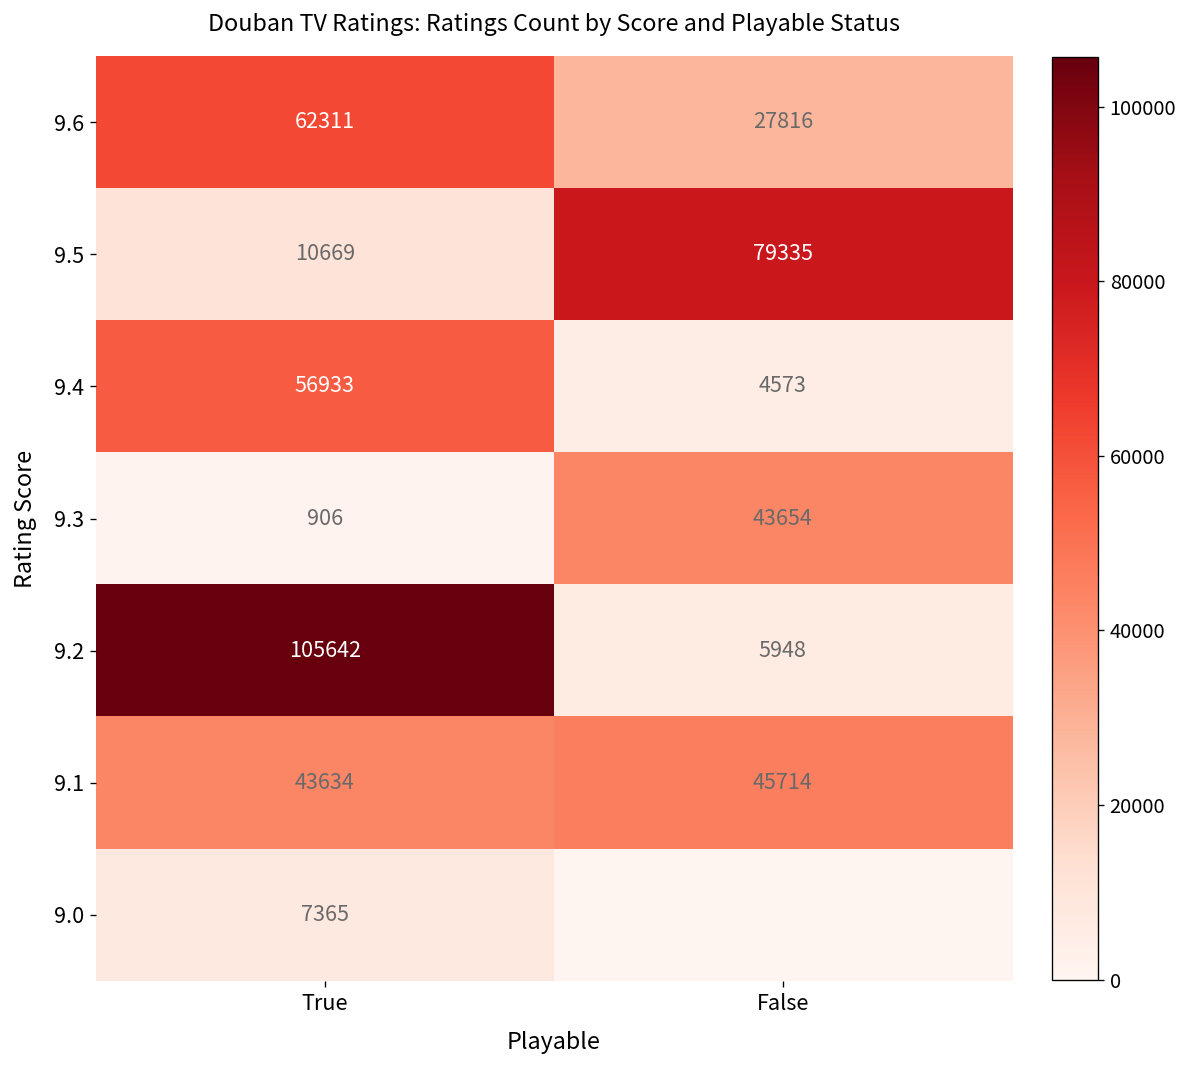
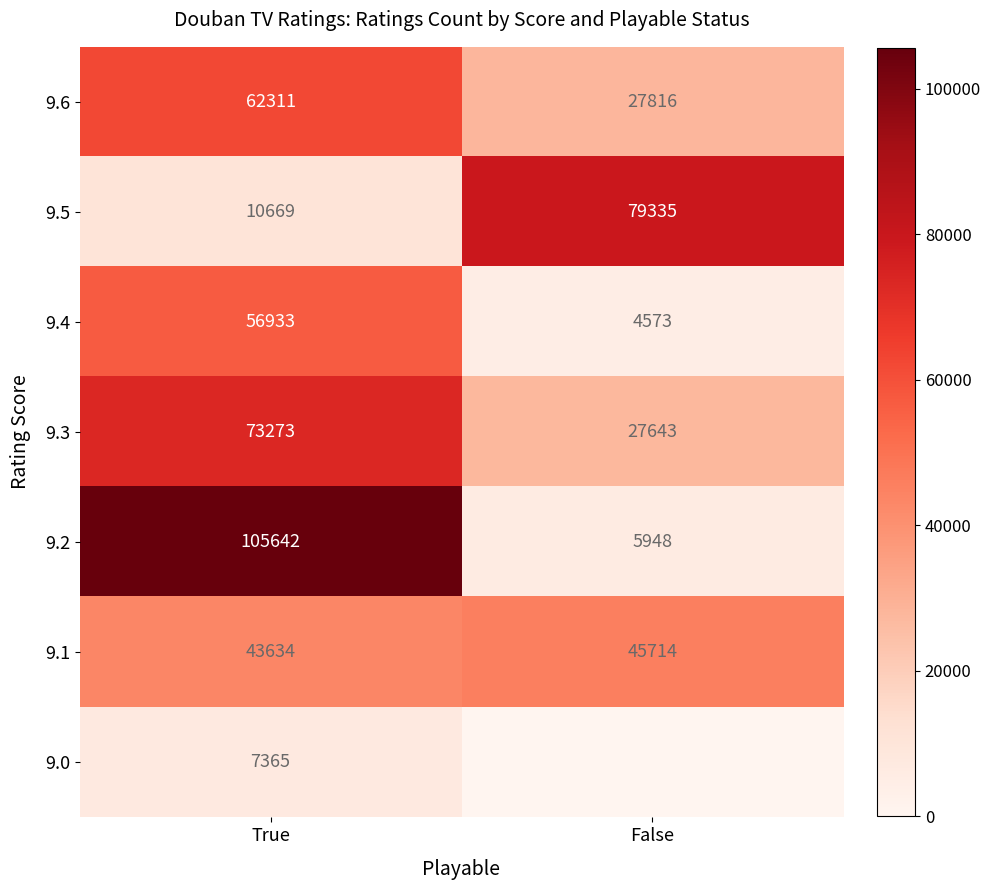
9.3, True: 906 -> 73273
9.3, False: 43654 -> 27643
